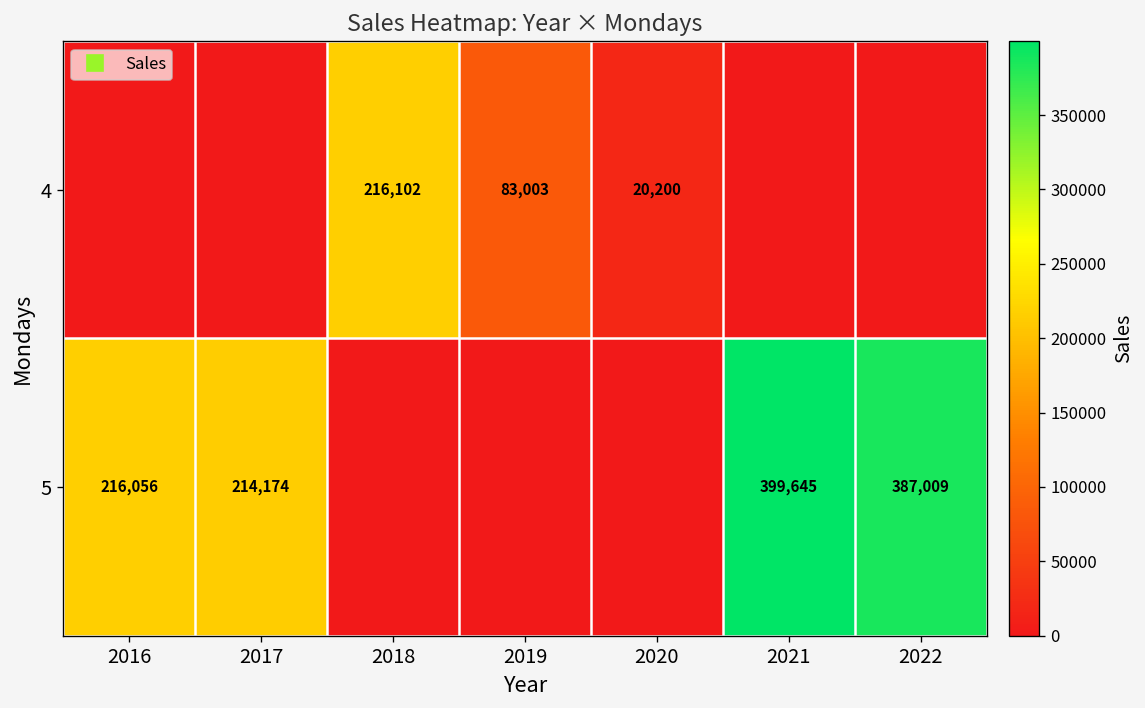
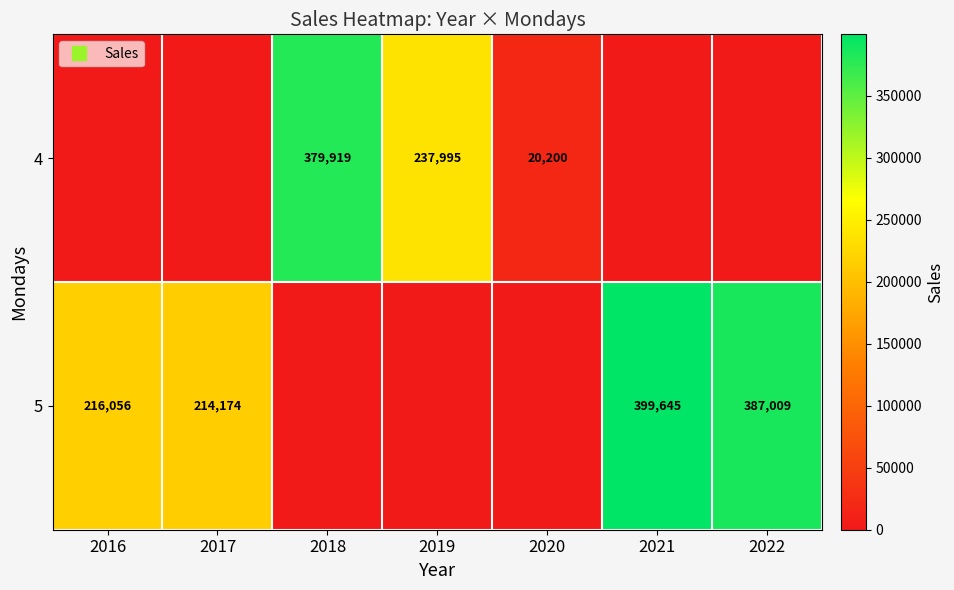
4, 2018: 216,102 -> 379,919
4, 2019: 83,003 -> 237,995
